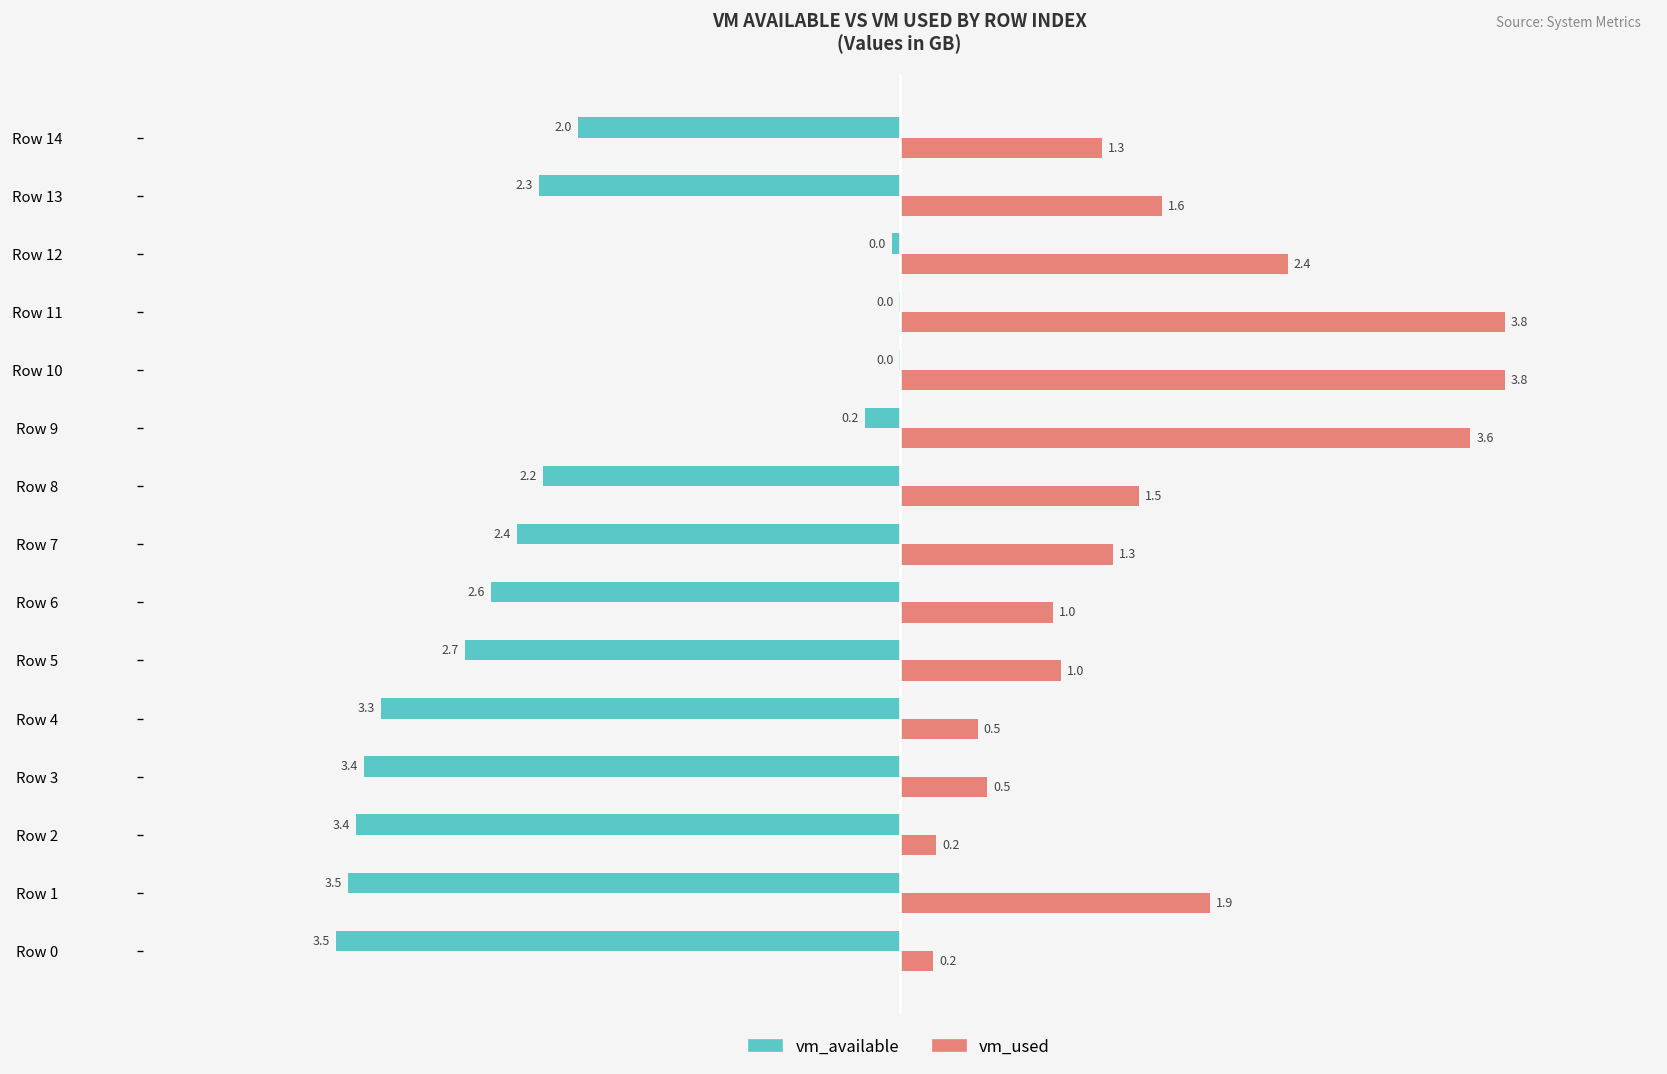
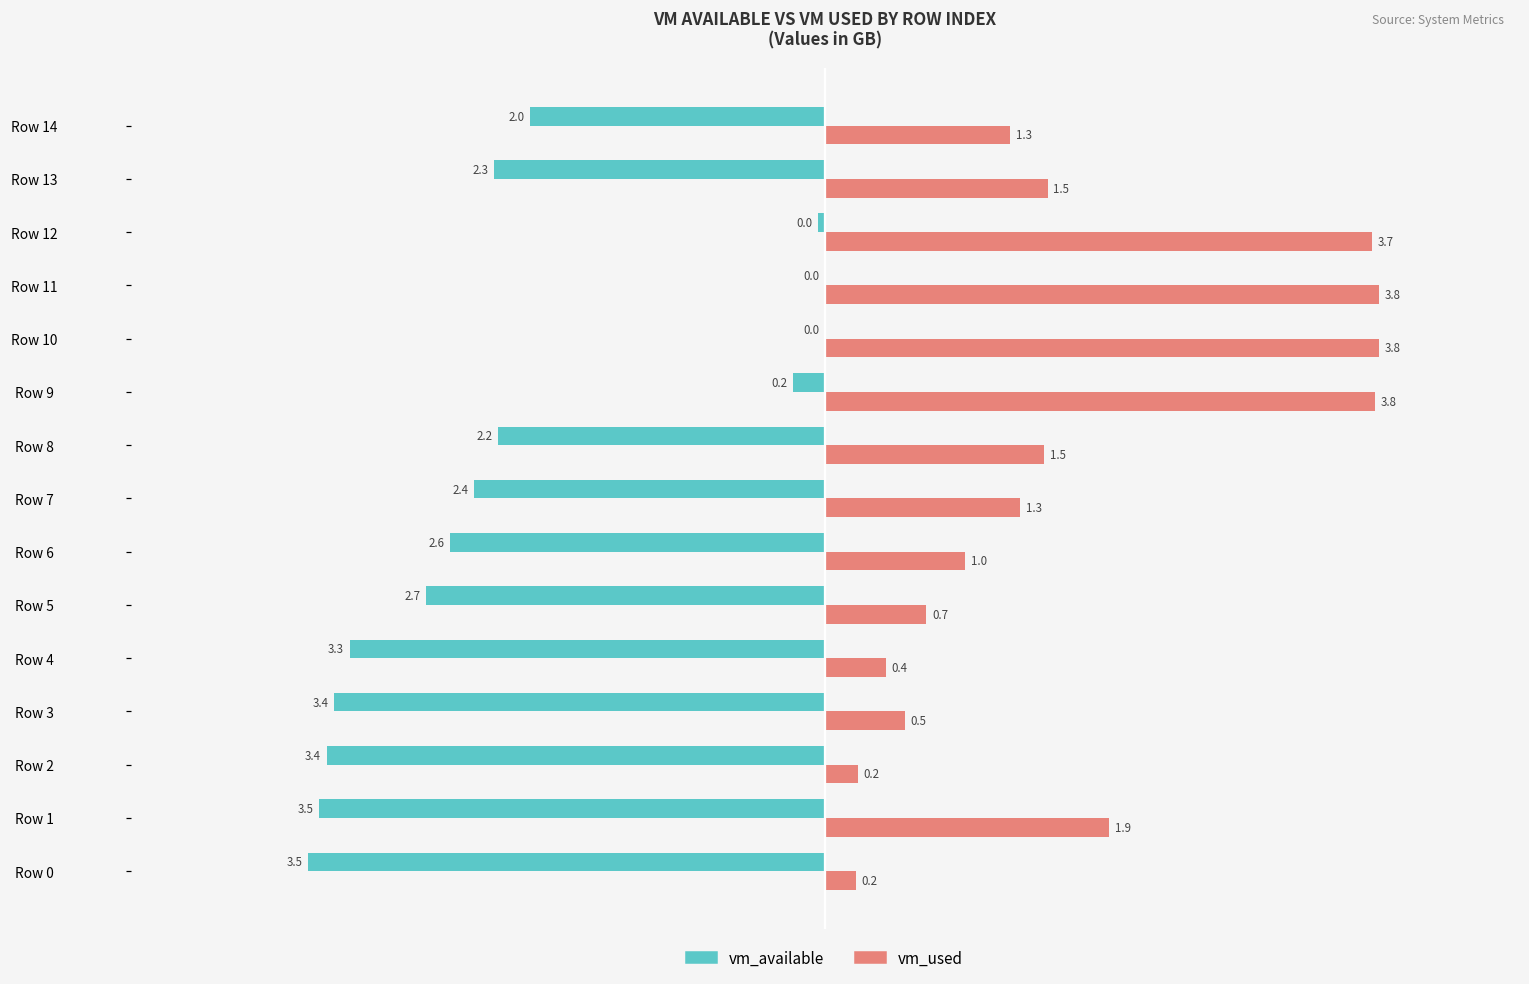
vm_used, Row 13: 1.6 -> 1.5
vm_used, Row 12: 2.4 -> 3.7
vm_used, Row 9: 3.6 -> 3.8
vm_used, Row 5: 1.0 -> 0.7
vm_used, Row 4: 0.5 -> 0.4
